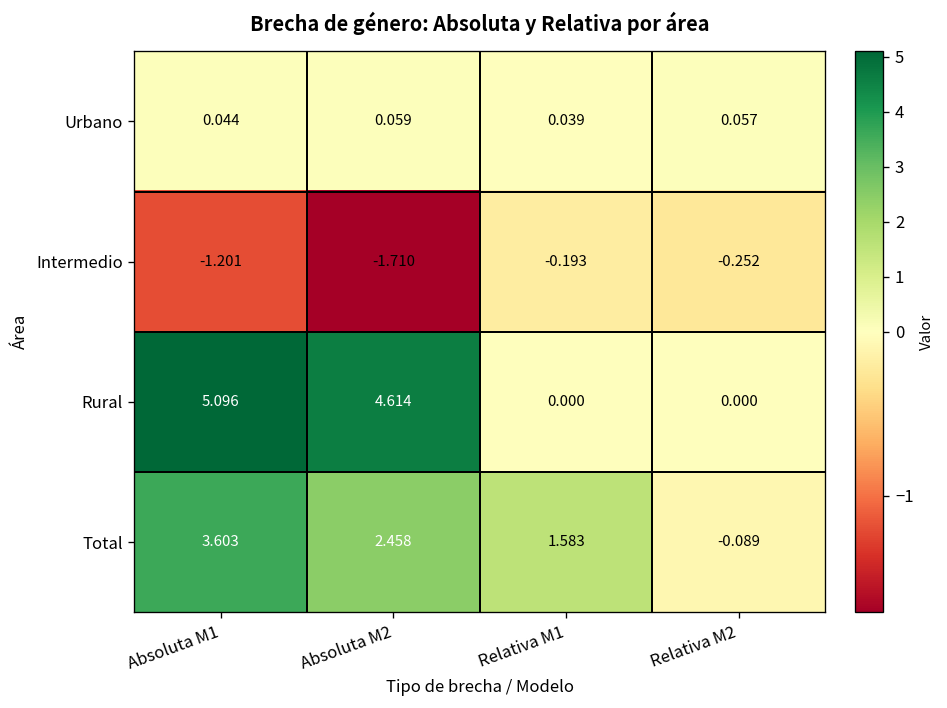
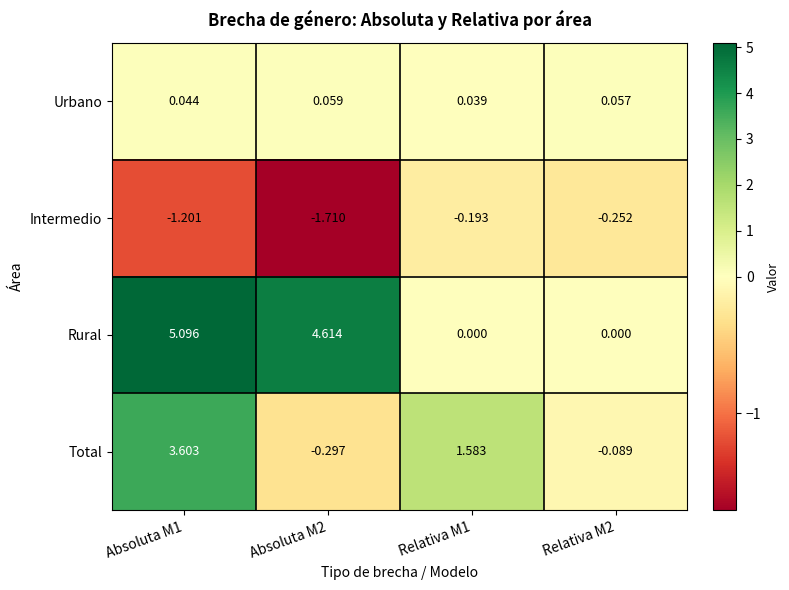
Total, Absoluta M2: 2.458 -> -0.297
